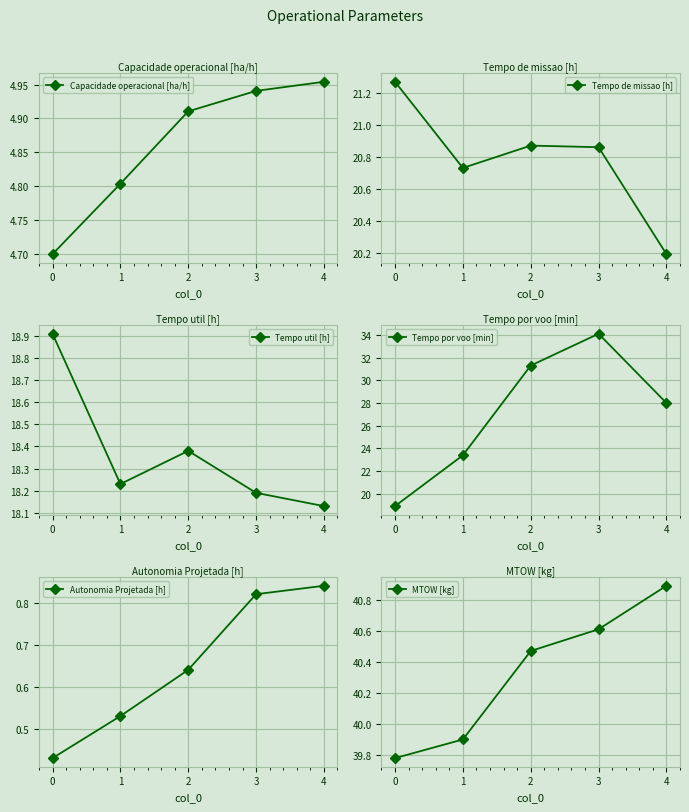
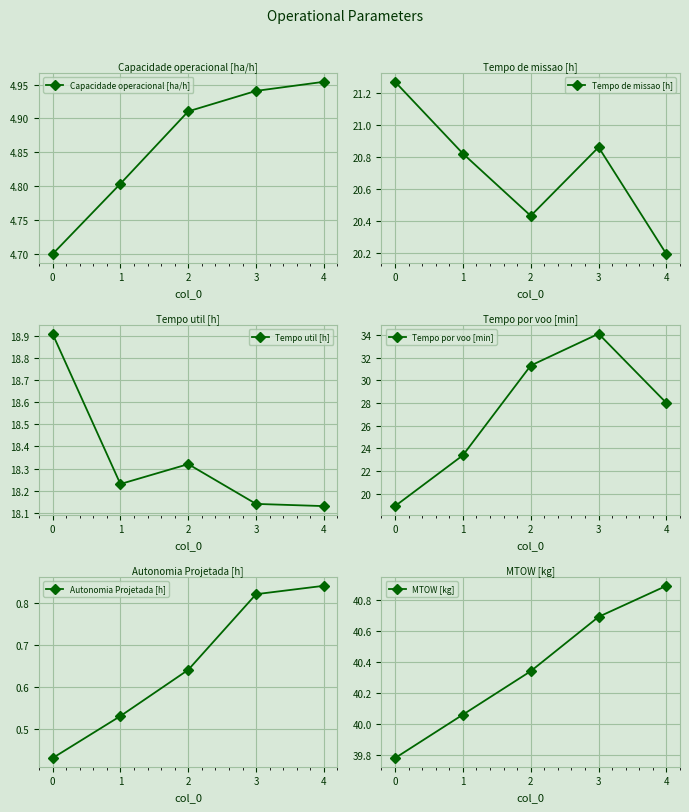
Tempo de missao [h], 1: 20.73 -> 20.82
Tempo de missao [h], 2: 20.87 -> 20.43
Tempo util [h], 2: 18.38 -> 18.32
Tempo util [h], 3: 18.19 -> 18.14
MTOW [kg], 1: 39.90 -> 40.06
MTOW [kg], 2: 40.47 -> 40.34
MTOW [kg], 3: 40.61 -> 40.69
